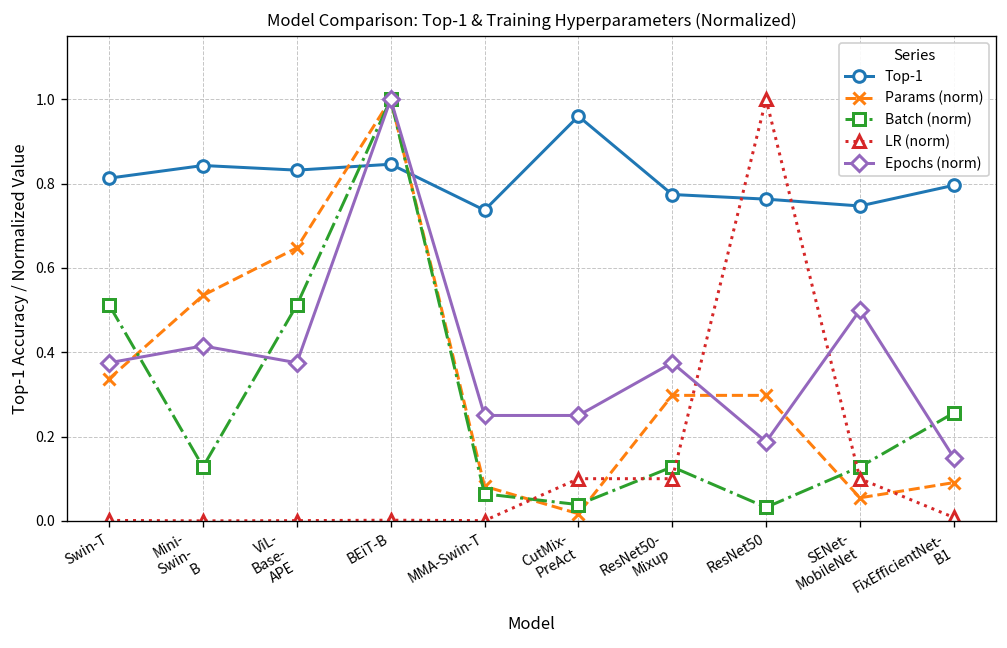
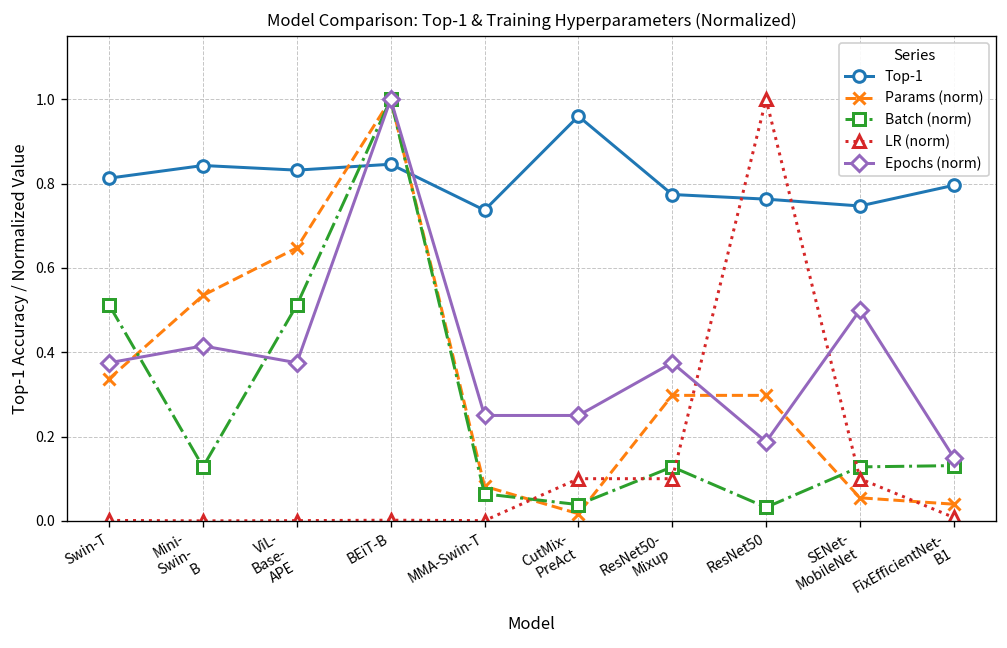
Params (norm), FixEfficientNet- B1: 0.09 -> 0.04
Batch (norm), FixEfficientNet- B1: 0.26 -> 0.13
